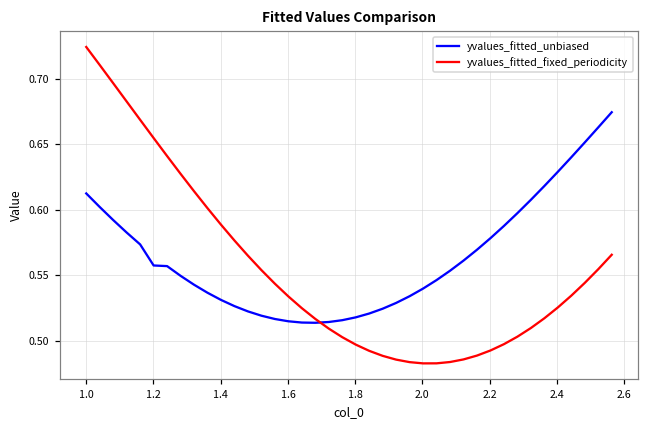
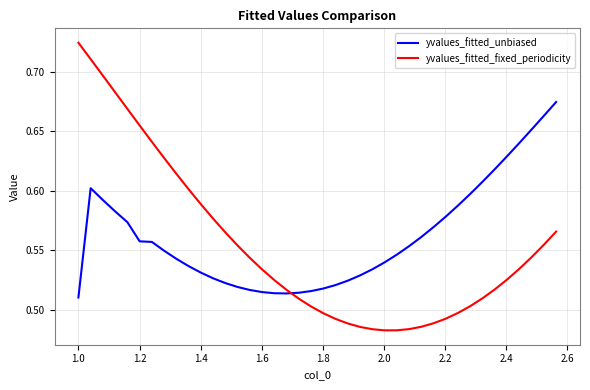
yvalues_fitted_unbiased, 1.0: 0.612 -> 0.510
